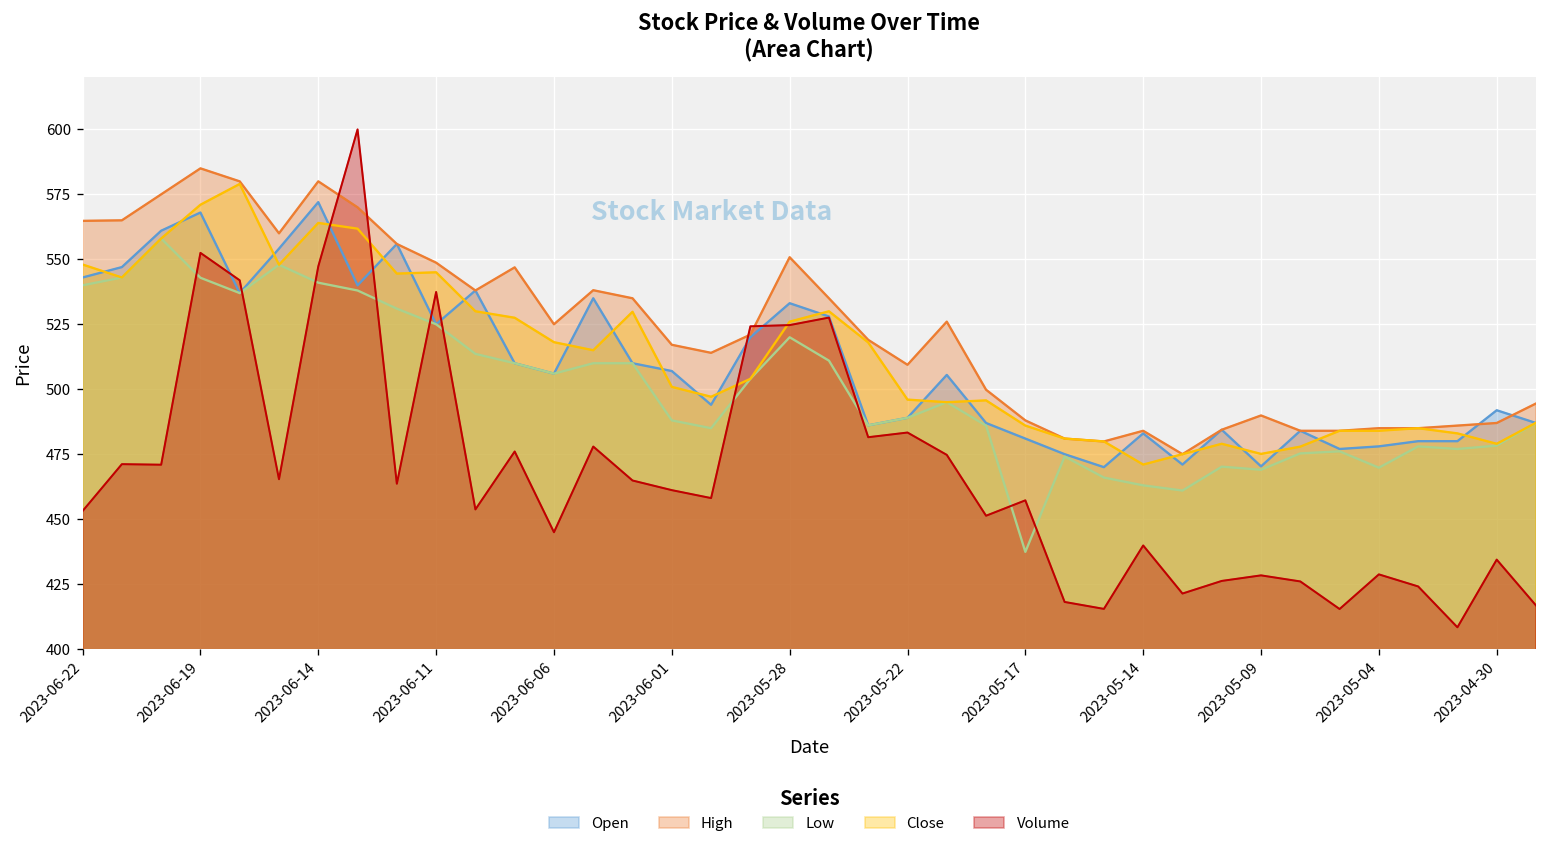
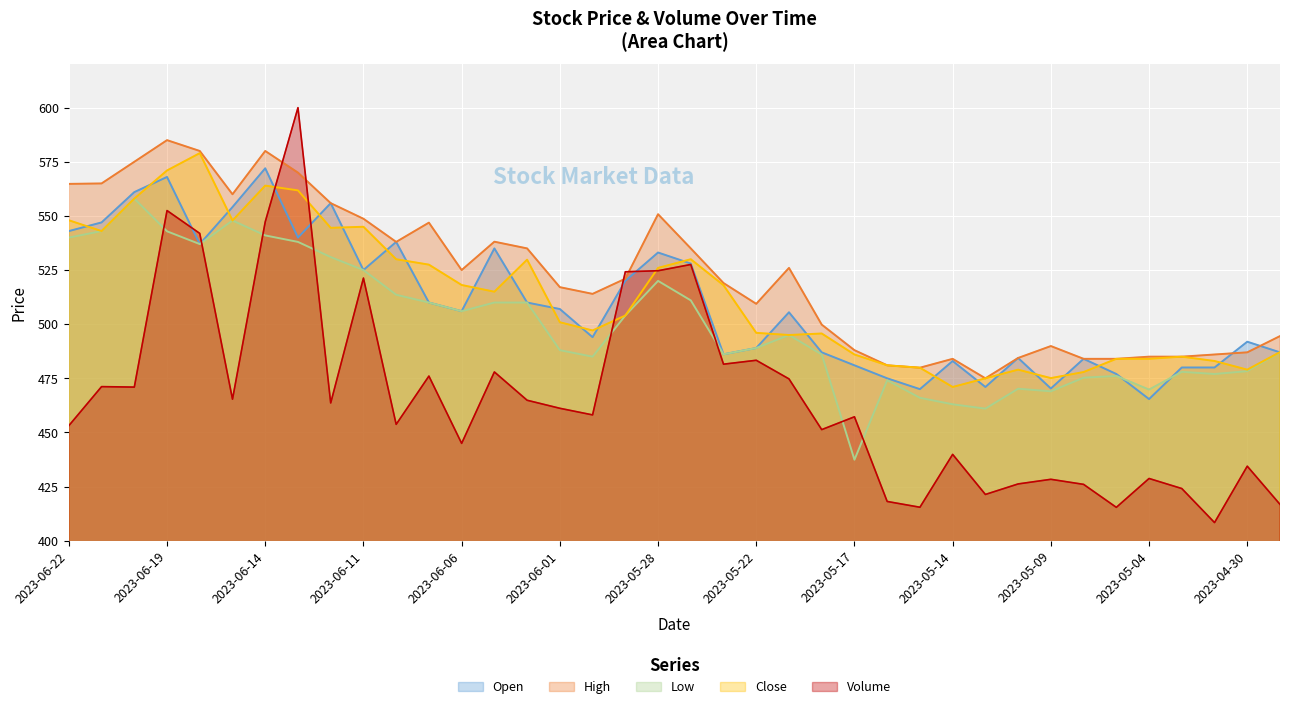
Volume, 2023-06-11: 537 -> 521
Open, 2023-05-04: 478 -> 465
